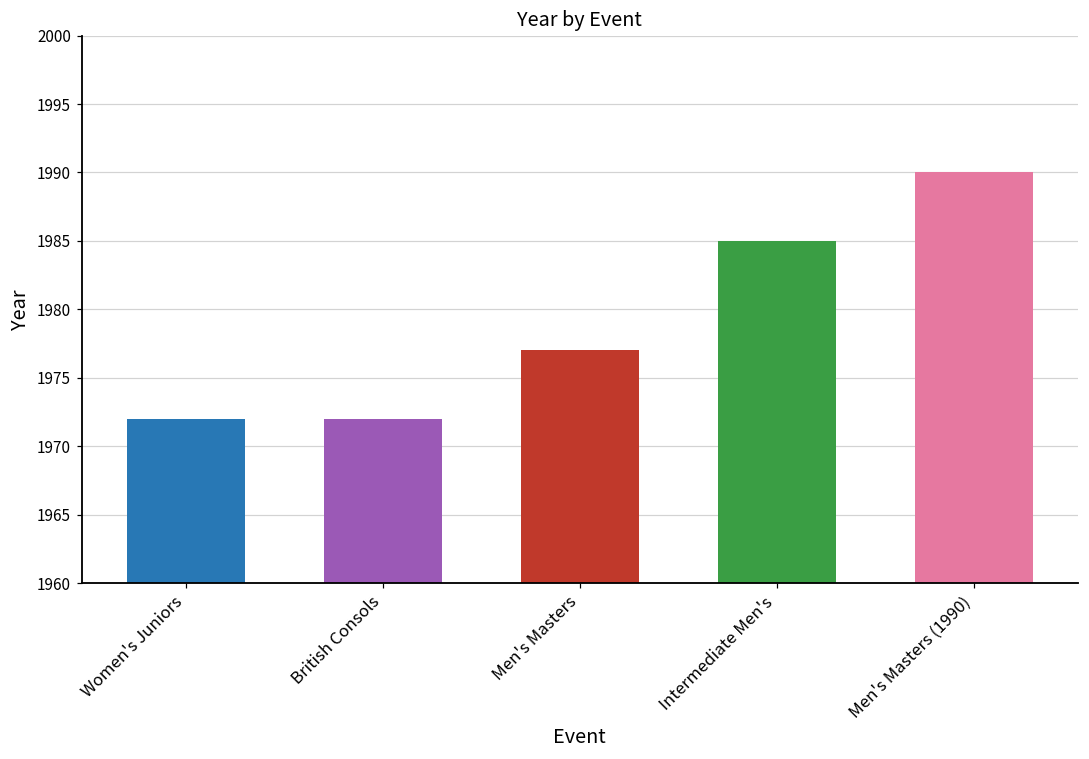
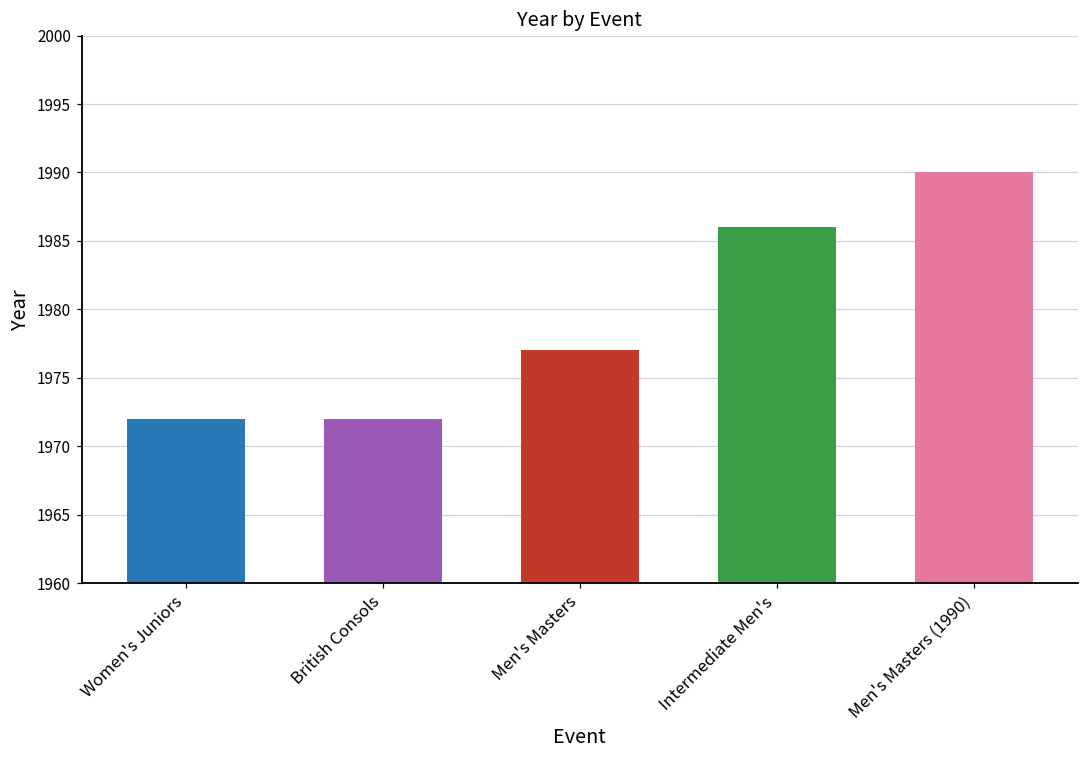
Intermediate Men's: 1985 -> 1986
